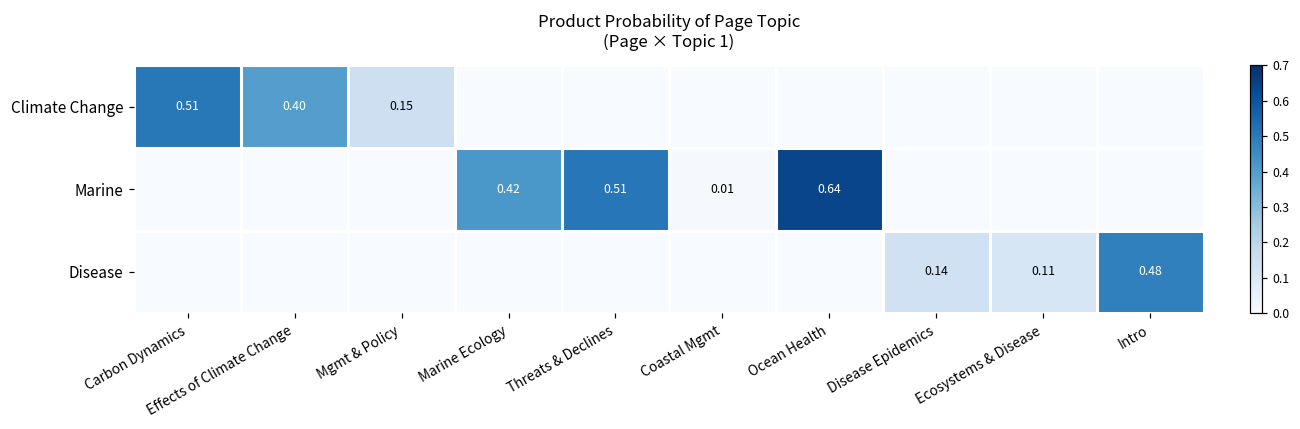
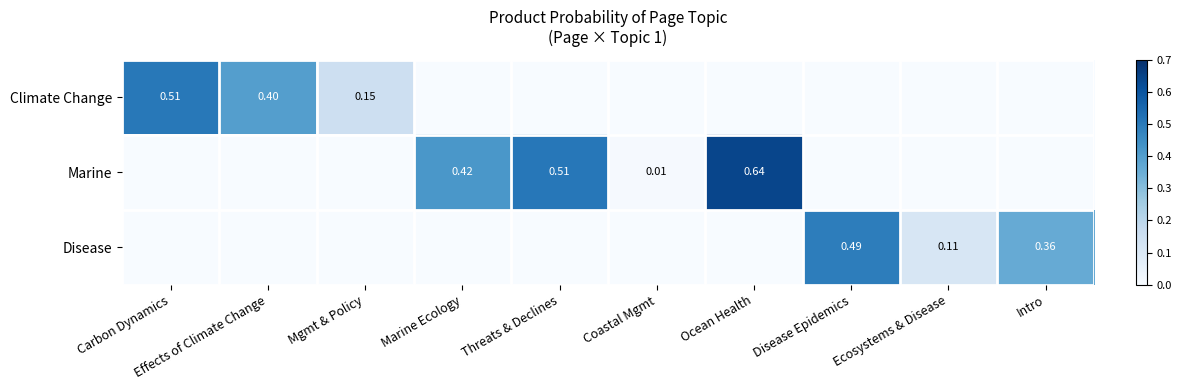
Disease, Disease Epidemics: 0.14 -> 0.49
Disease, Intro: 0.48 -> 0.36
